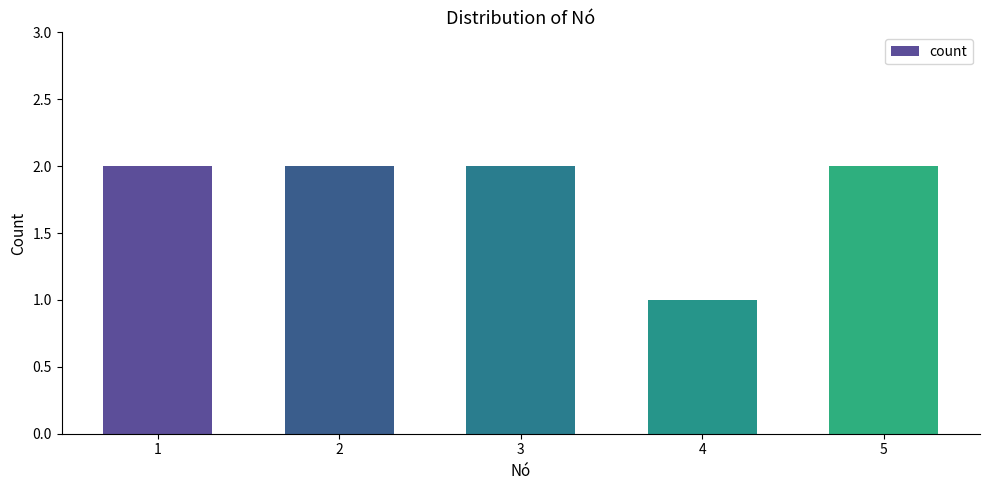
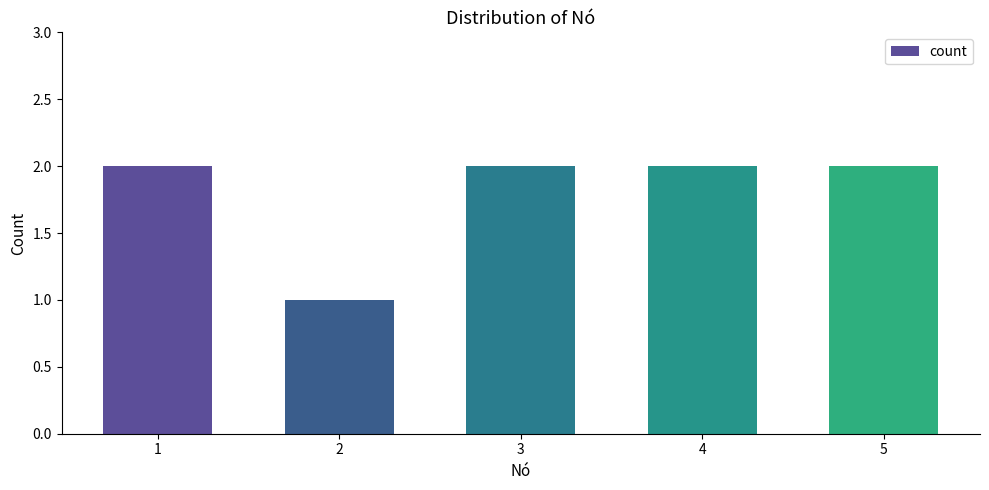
2: 2 -> 1
4: 1 -> 2
